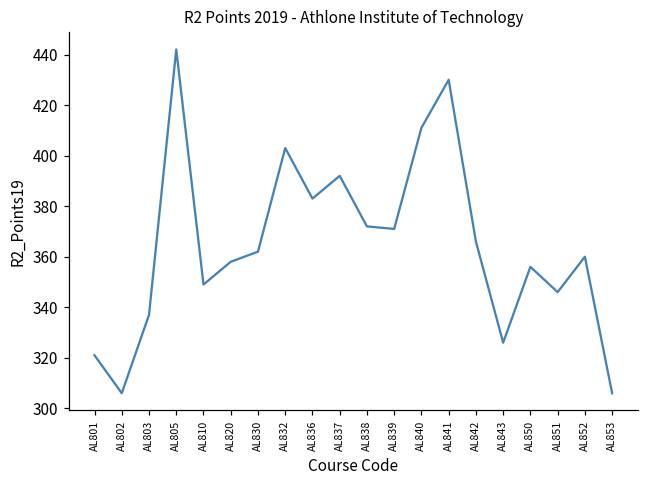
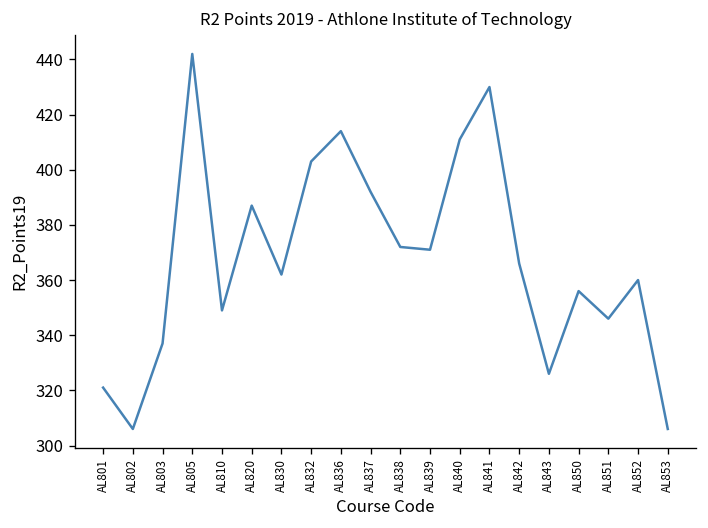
AL820: 358 -> 387
AL836: 383 -> 414
